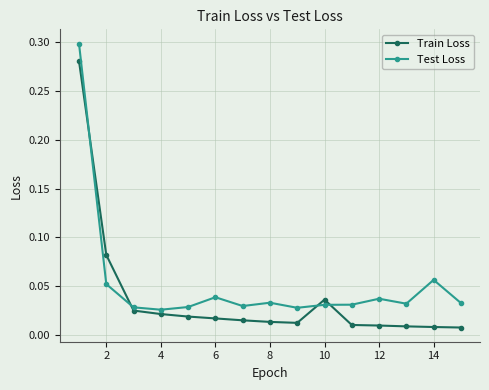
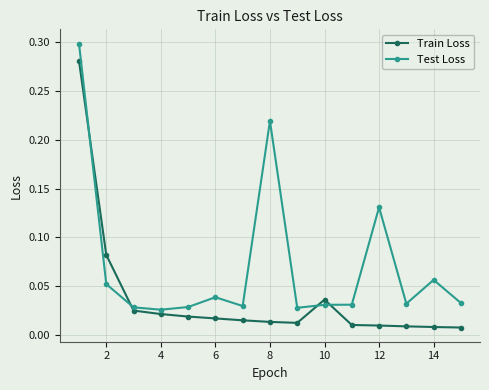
Test Loss, 8: 0.03 -> 0.22
Test Loss, 12: 0.04 -> 0.13
